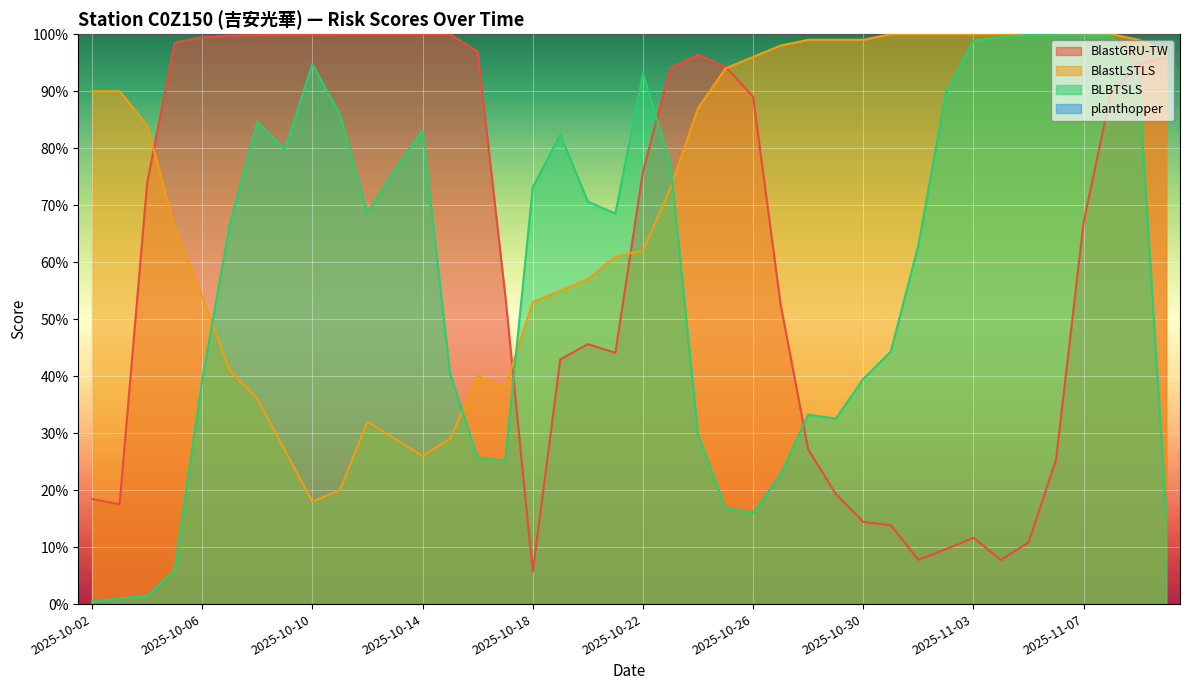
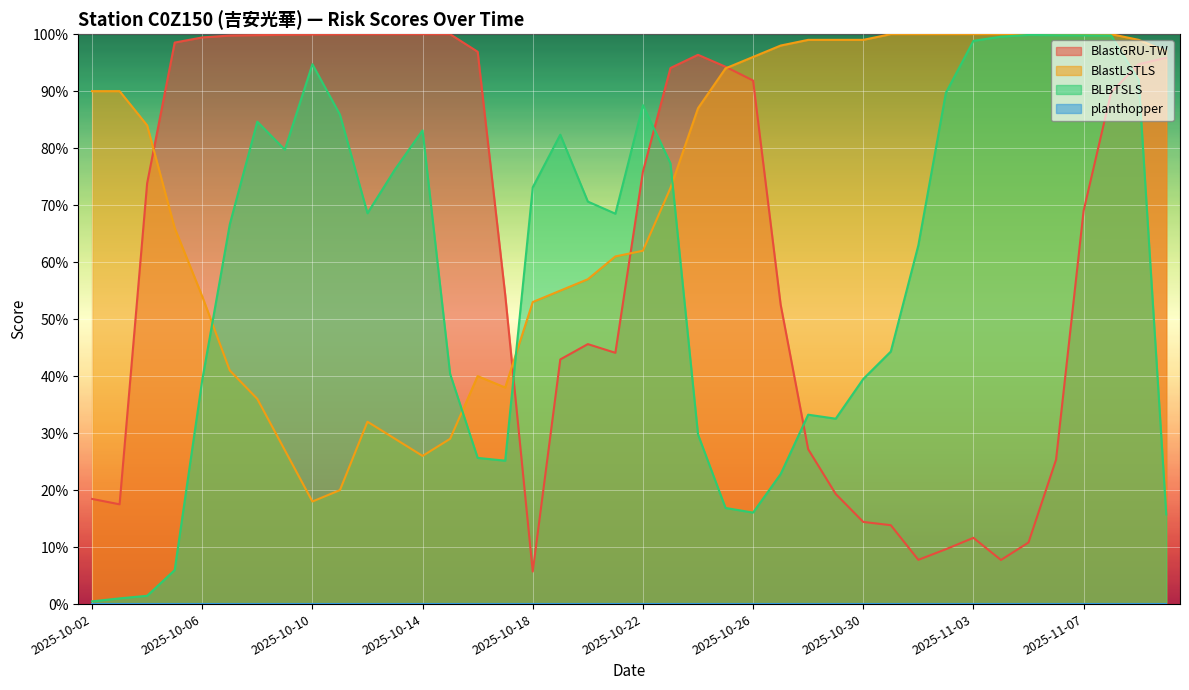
BLBTSLS, 2025-10-22: 93% -> 88%
BlastGRU-TW, 2025-10-26: 89% -> 92%
BlastGRU-TW, 2025-11-07: 67% -> 69%
